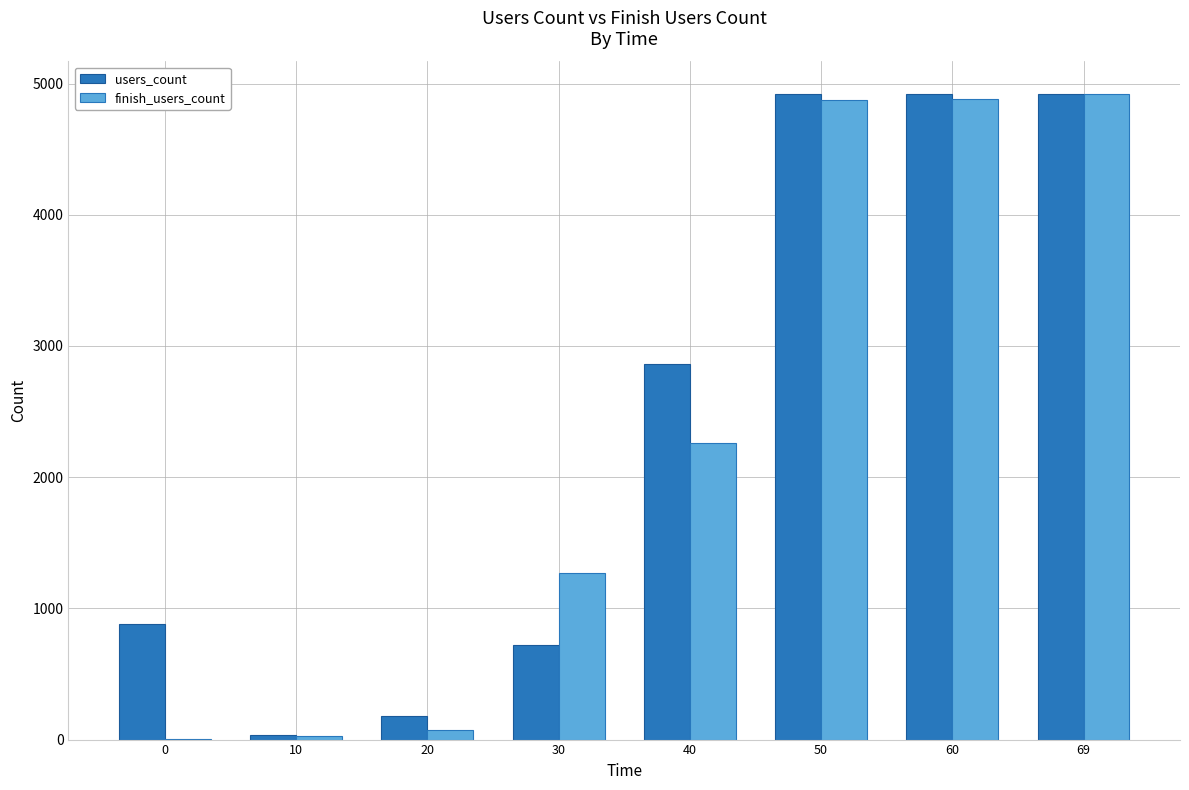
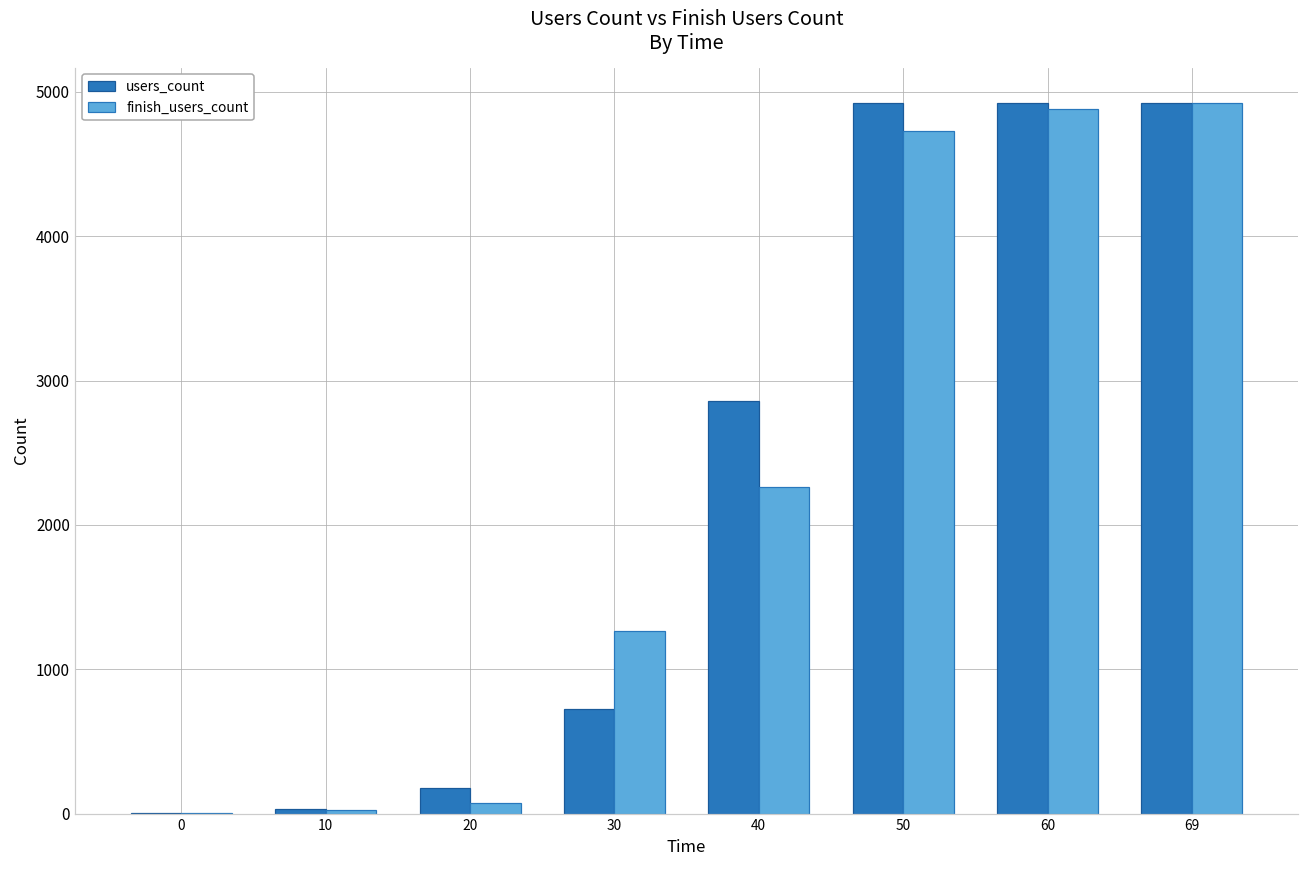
users_count, 0: 880 -> 0
finish_users_count, 50: 4880 -> 4730
